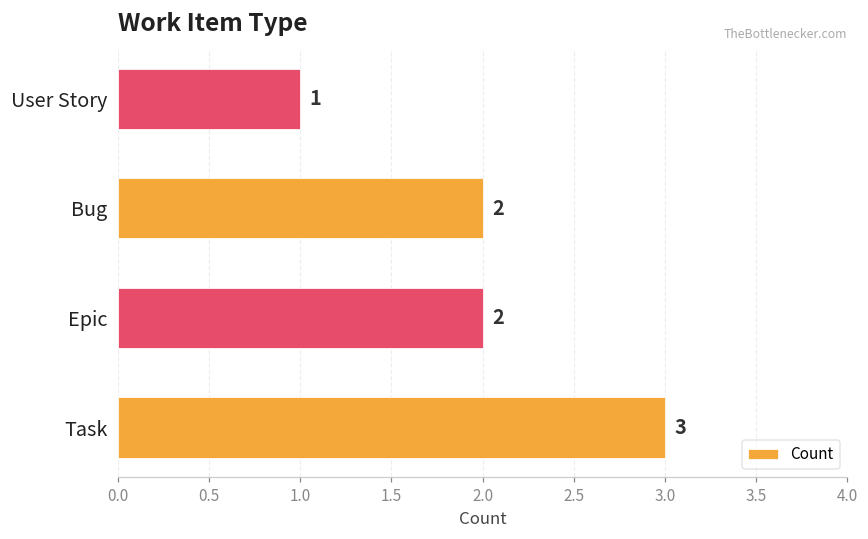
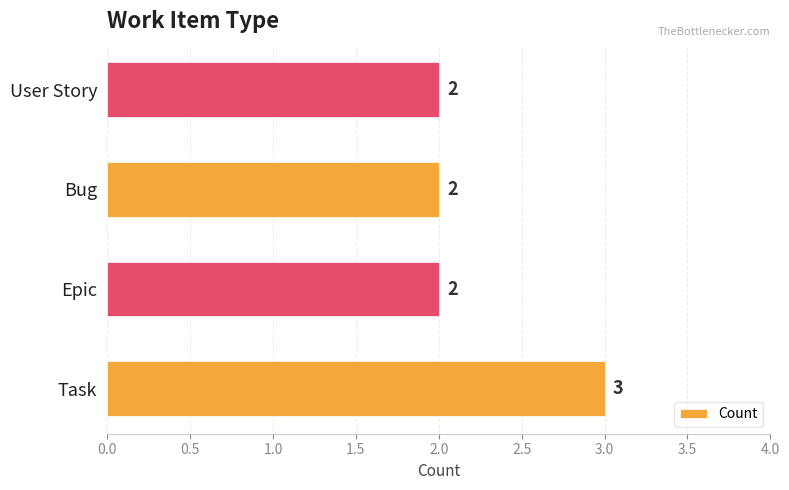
User Story: 1 -> 2
